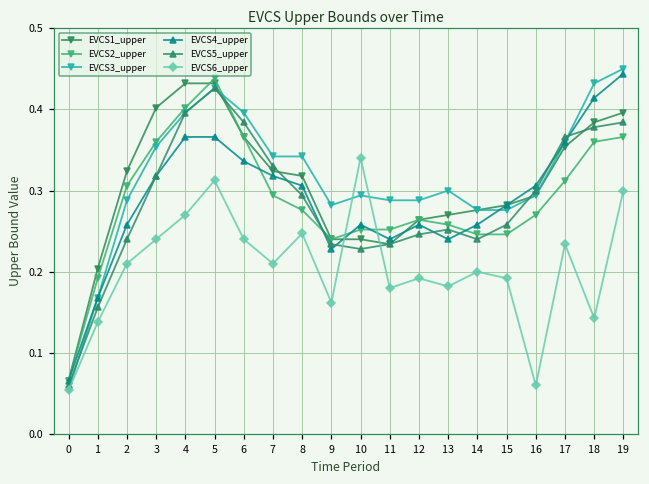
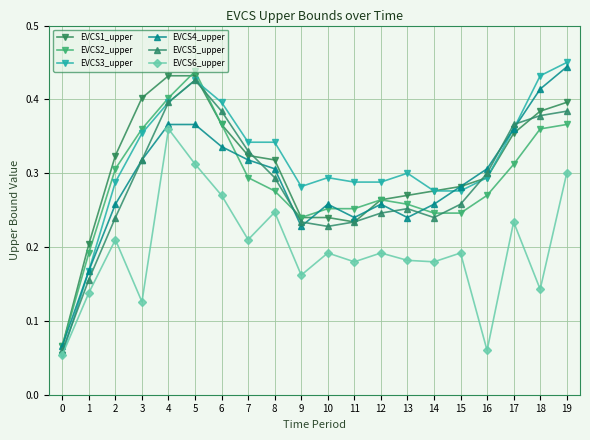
EVCS6_upper, 3: 0.24 -> 0.13
EVCS6_upper, 4: 0.27 -> 0.36
EVCS6_upper, 6: 0.24 -> 0.27
EVCS6_upper, 10: 0.34 -> 0.19
EVCS6_upper, 14: 0.20 -> 0.18
